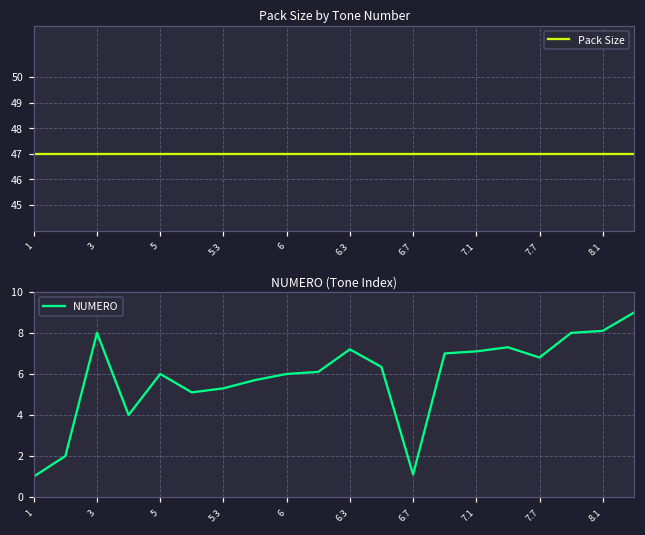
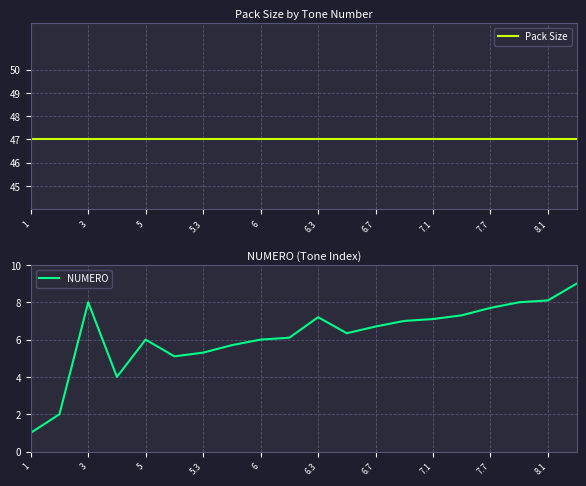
NUMERO (Tone Index), 6.7: 1.1 -> 6.7
NUMERO (Tone Index), 7.7: 6.8 -> 7.7
